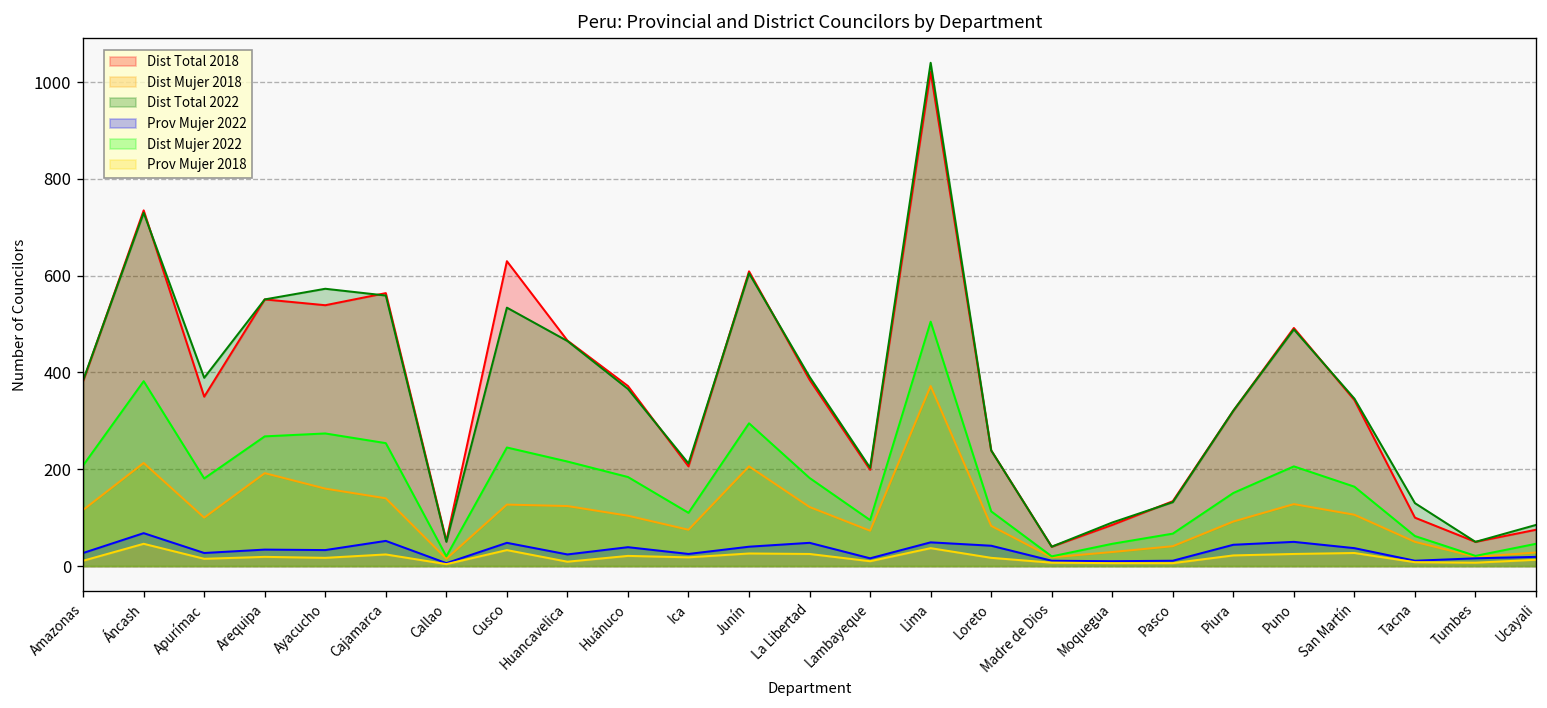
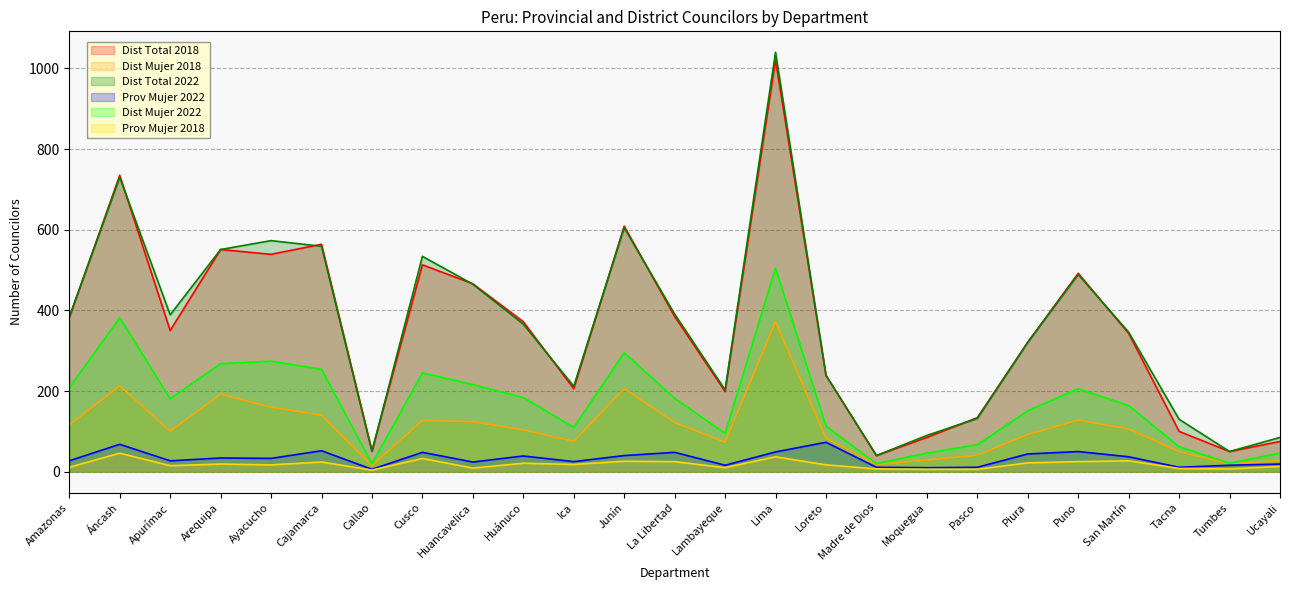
Dist Total 2018, Cusco: 630 -> 510
Prov Mujer 2022, Loreto: 40 -> 70
